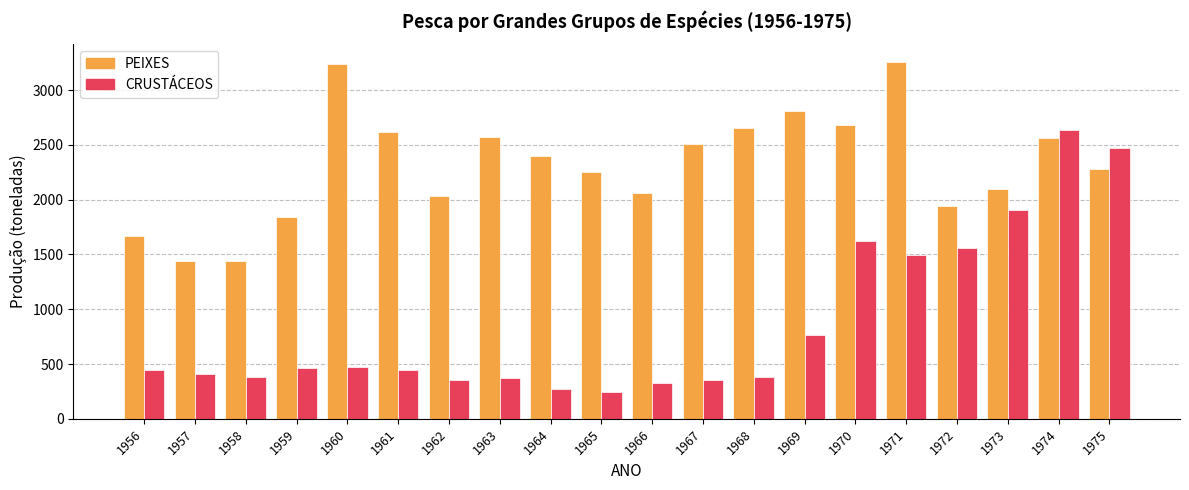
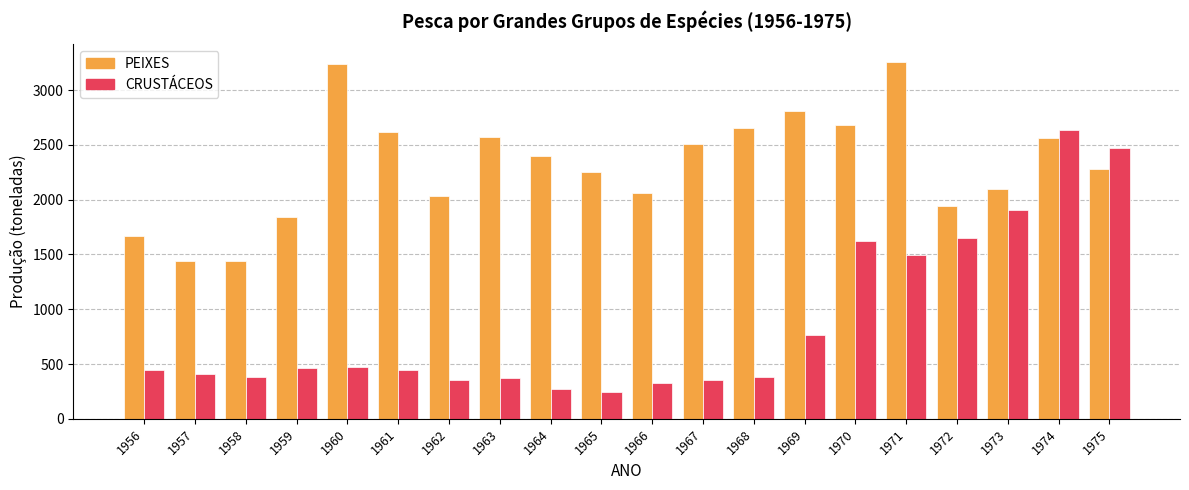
CRUSTÁCEOS, 1972: 1560 -> 1650
